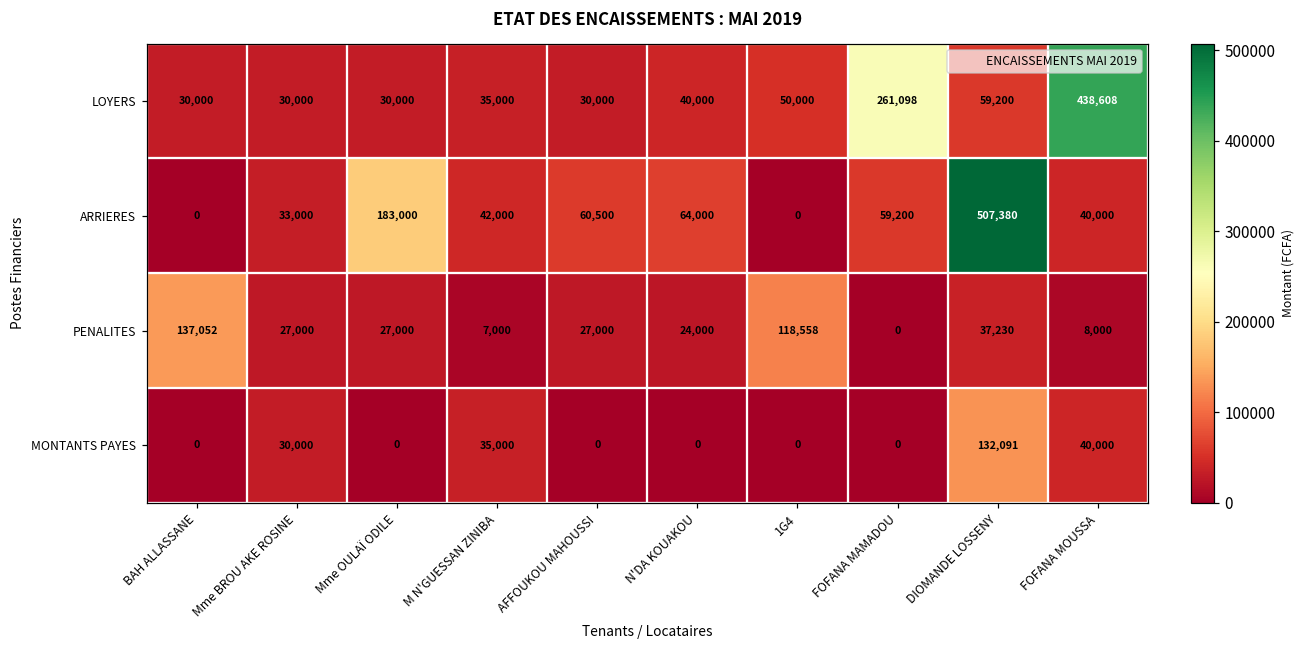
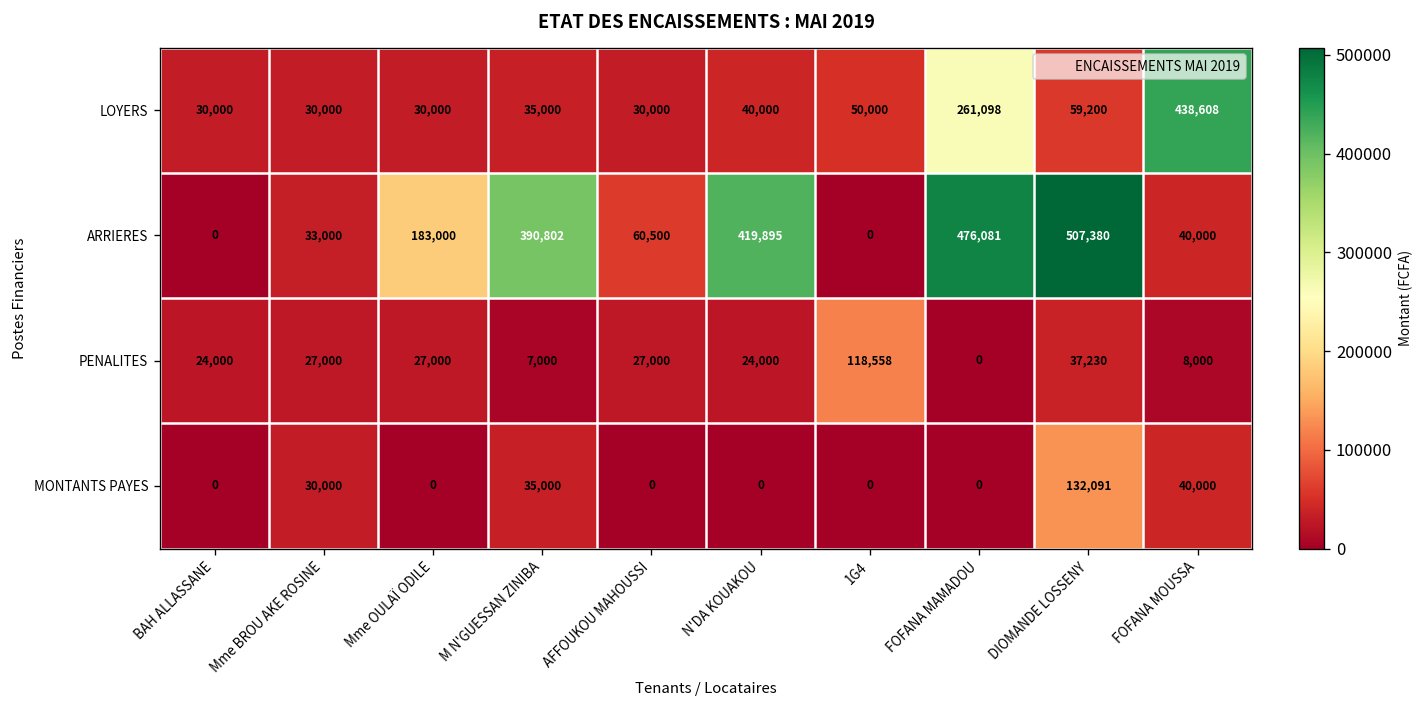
ARRIERES, M N'GUESSAN ZINIBA: 42,000 -> 390,802
ARRIERES, N'DA KOUAKOU: 64,000 -> 419,895
ARRIERES, FOFANA MAMADOU: 59,200 -> 476,081
PENALITES, BAH ALLASSANE: 137,052 -> 24,000
